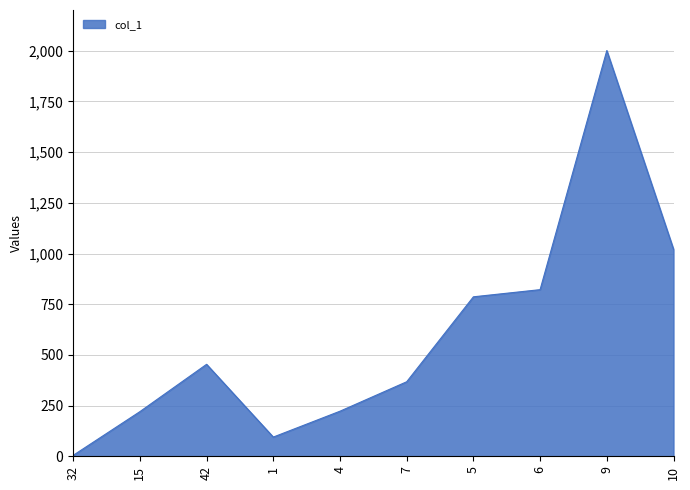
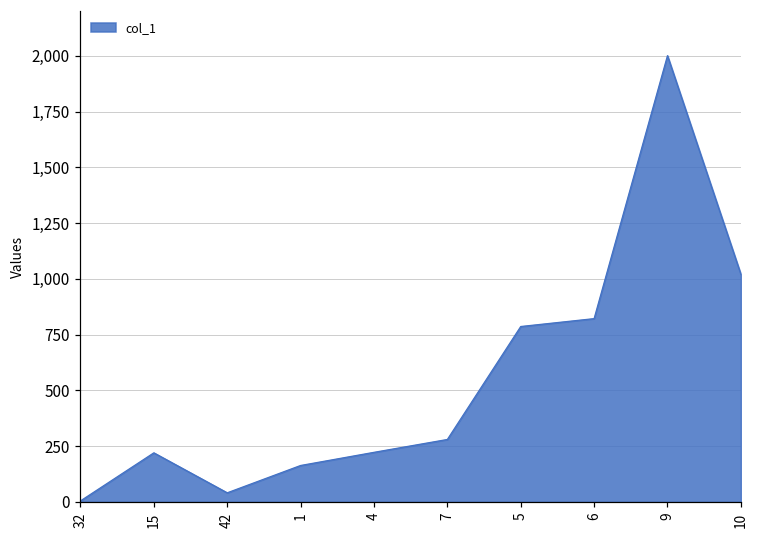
42: 450 -> 40
1: 90 -> 160
7: 370 -> 280
